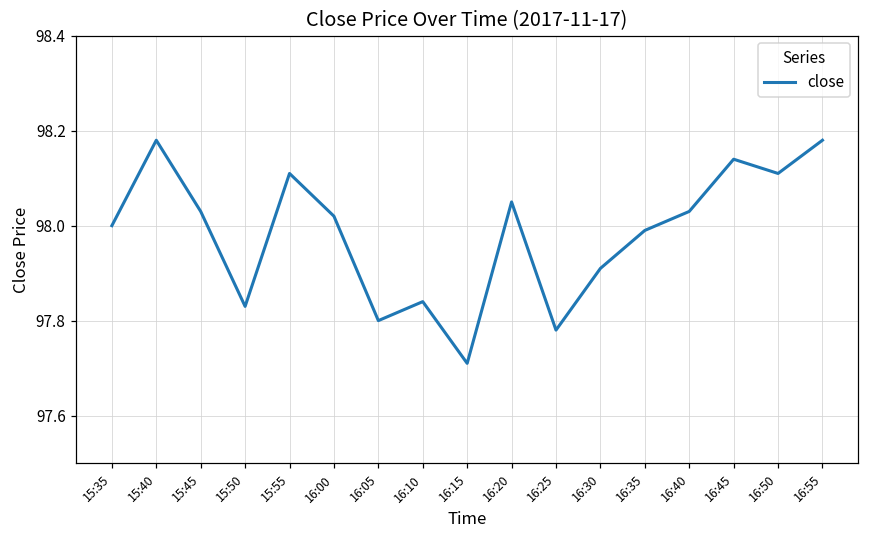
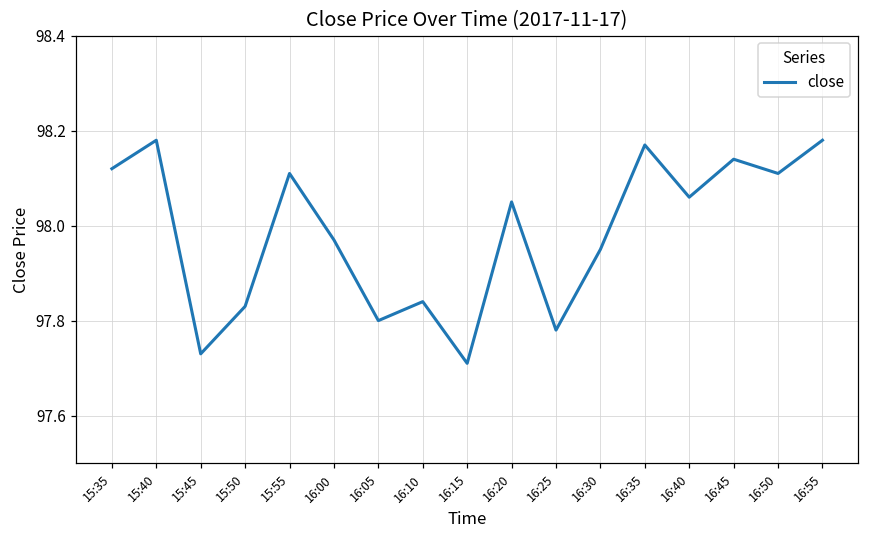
15:35: 98.00 -> 98.12
15:45: 98.03 -> 97.73
16:00: 98.02 -> 97.97
16:30: 97.91 -> 97.95
16:35: 97.99 -> 98.17
16:40: 98.03 -> 98.06
